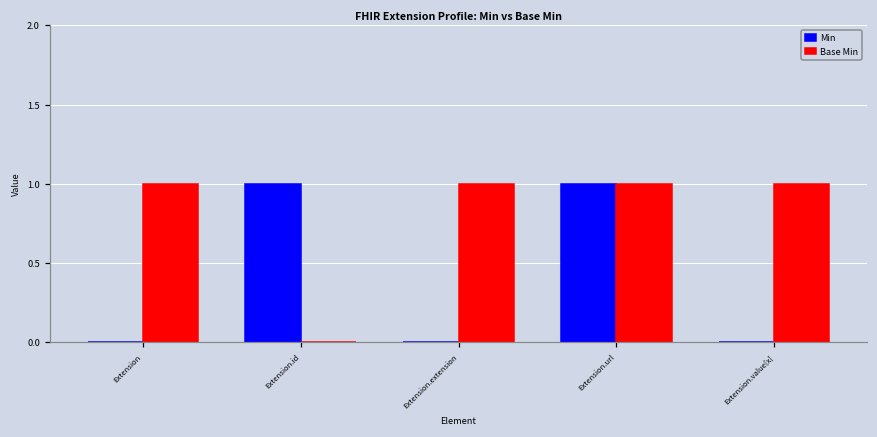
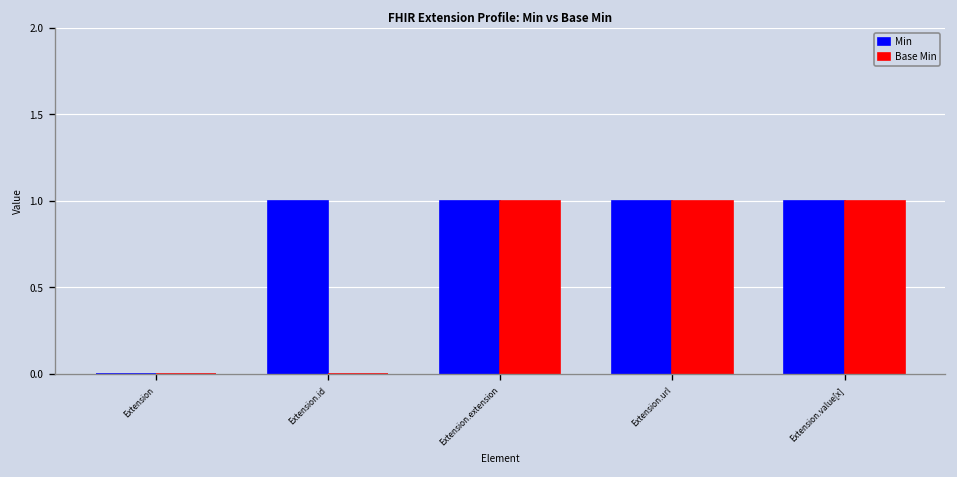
Base Min, Extension: 1 -> 0
Min, Extension.extension: 0 -> 1
Min, Extension.value[x]: 0 -> 1
